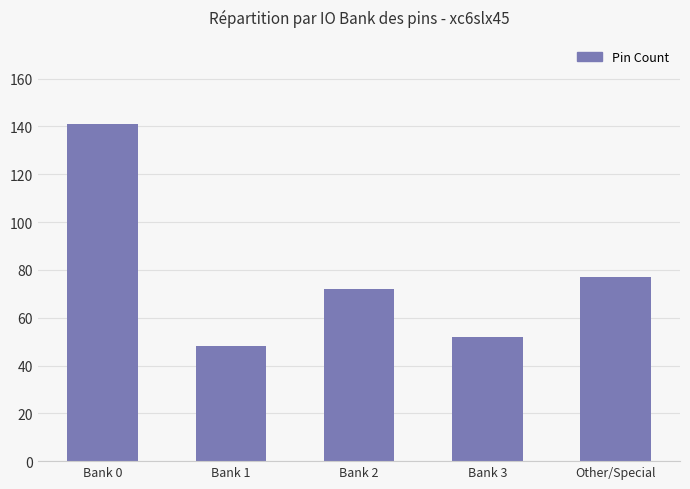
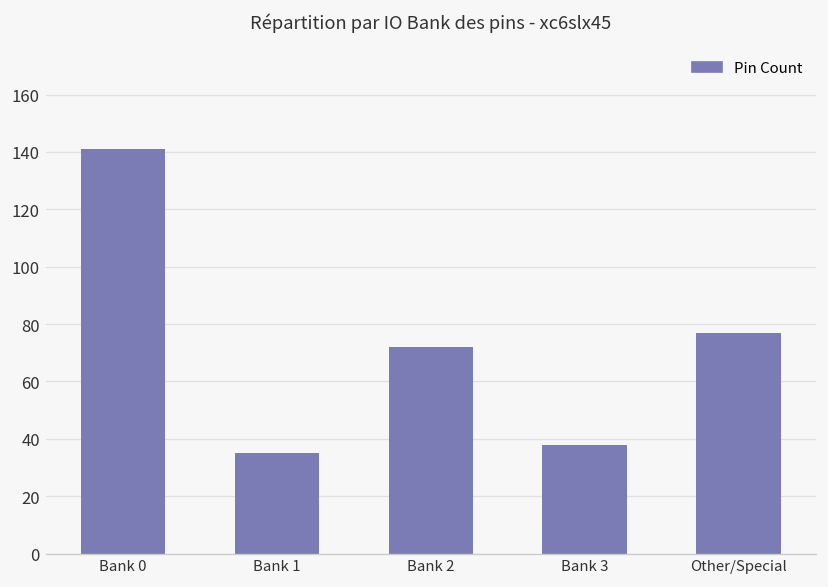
Bank 1: 48 -> 35
Bank 3: 52 -> 38
